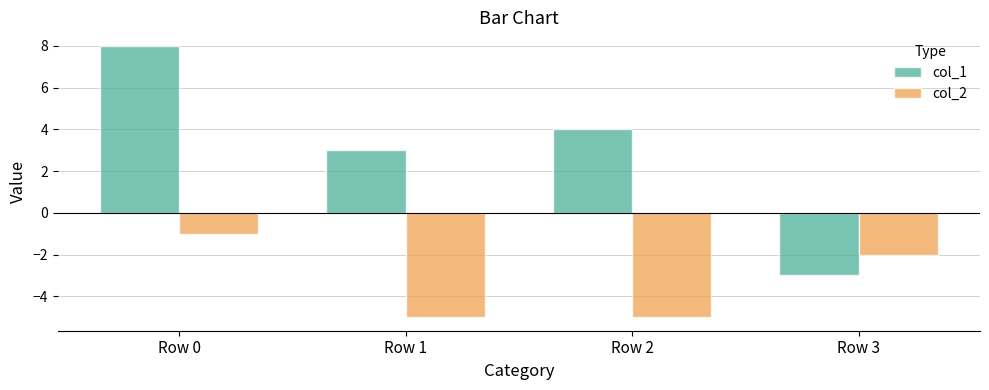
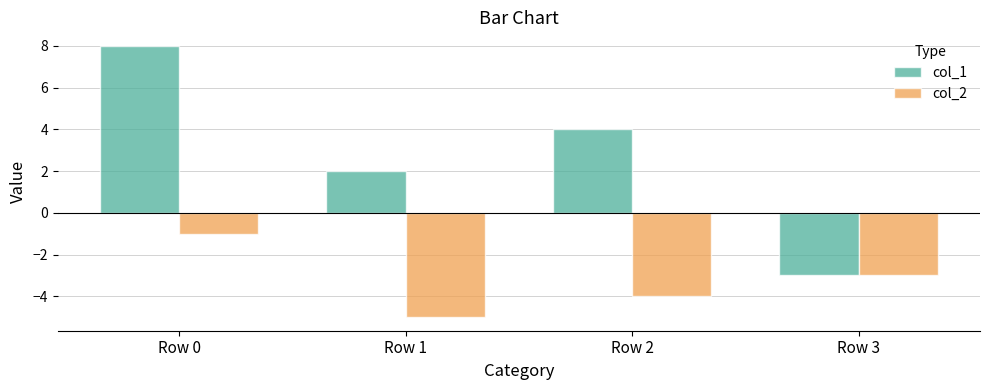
col_1, Row 1: 3 -> 2
col_2, Row 2: -5 -> -4
col_2, Row 3: -2 -> -3
